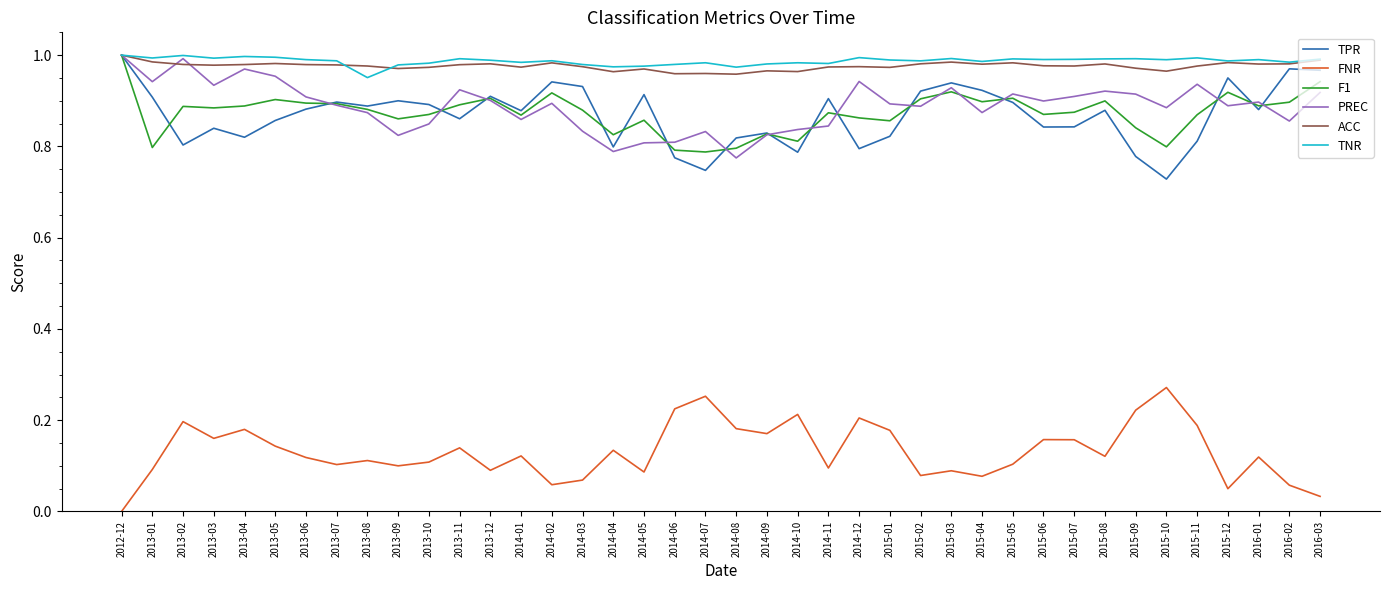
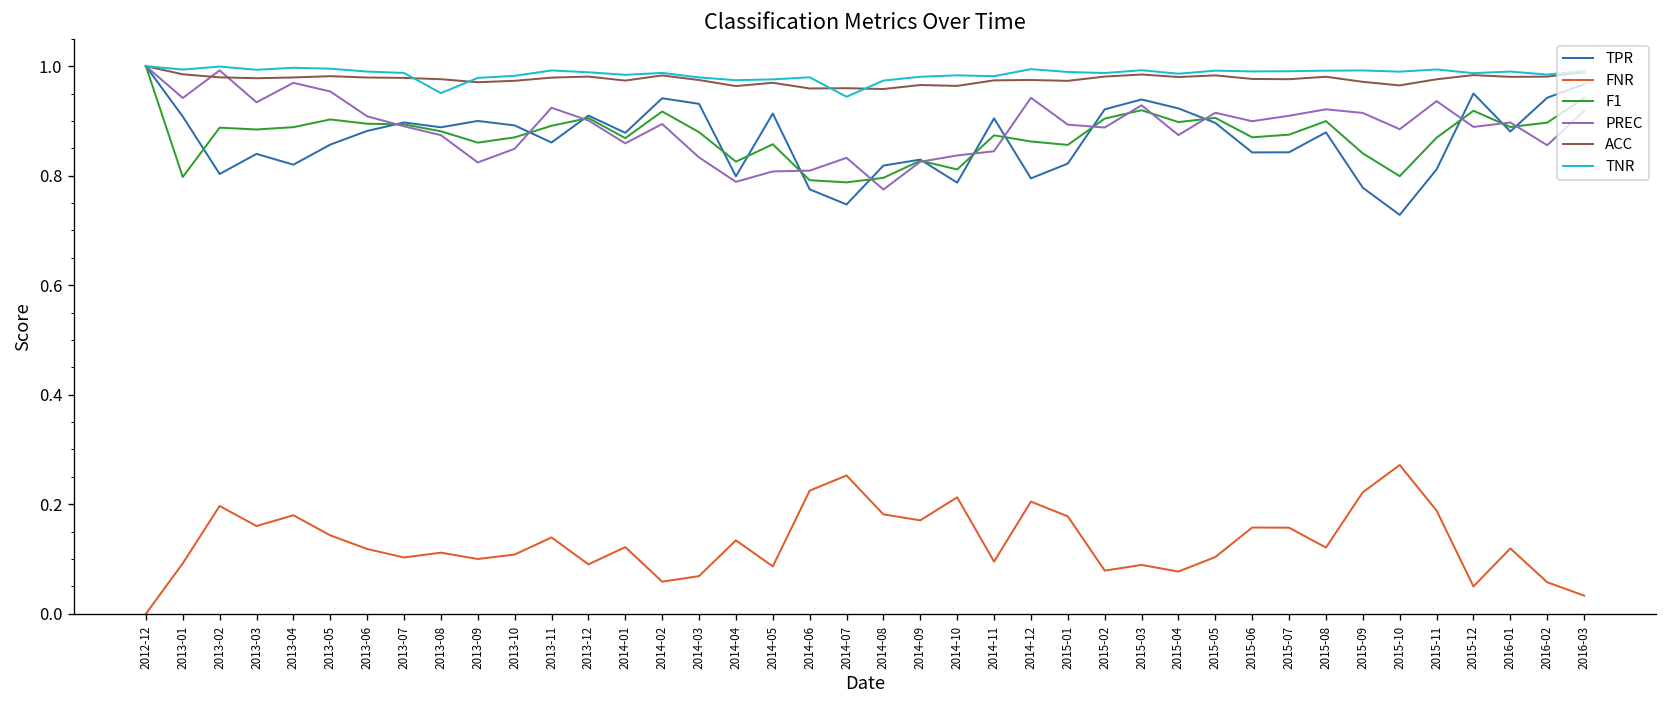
TNR, 2014-07: 0.98 -> 0.94
TPR, 2016-02: 0.97 -> 0.94
